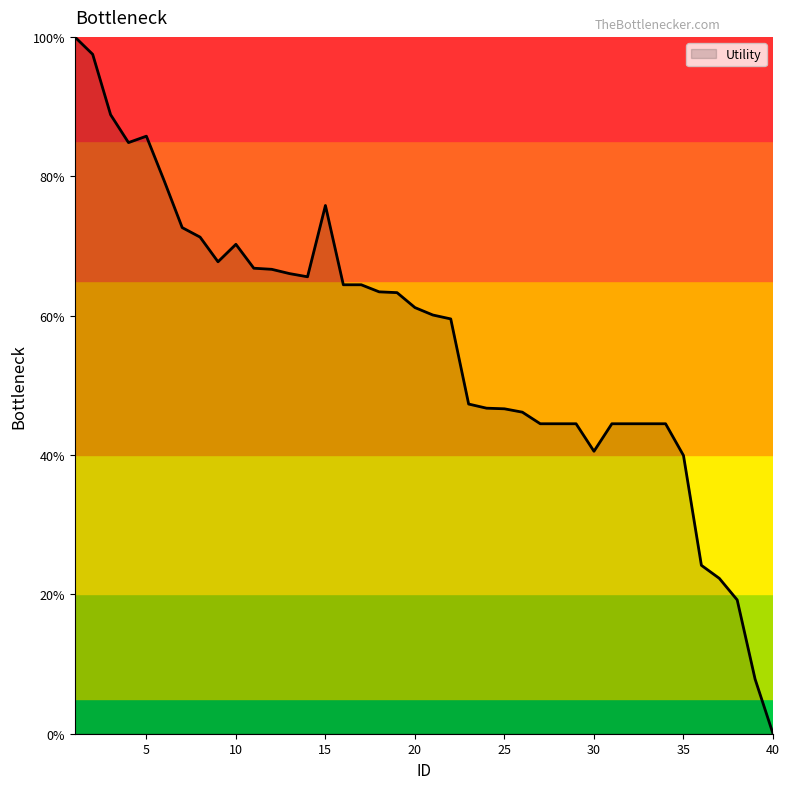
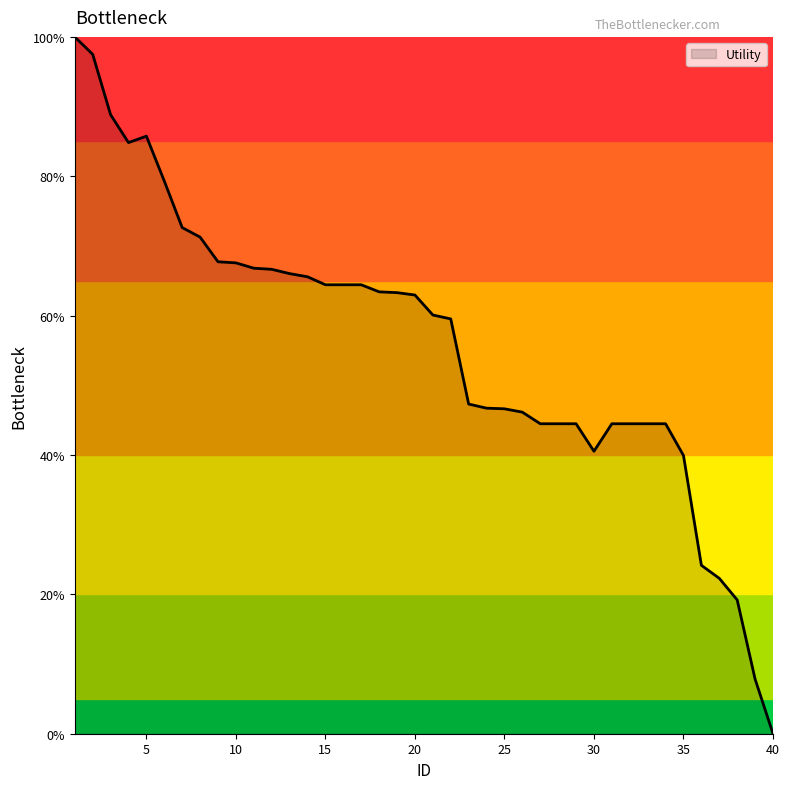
10: 70% -> 68%
15: 76% -> 64%
20: 61% -> 63%
